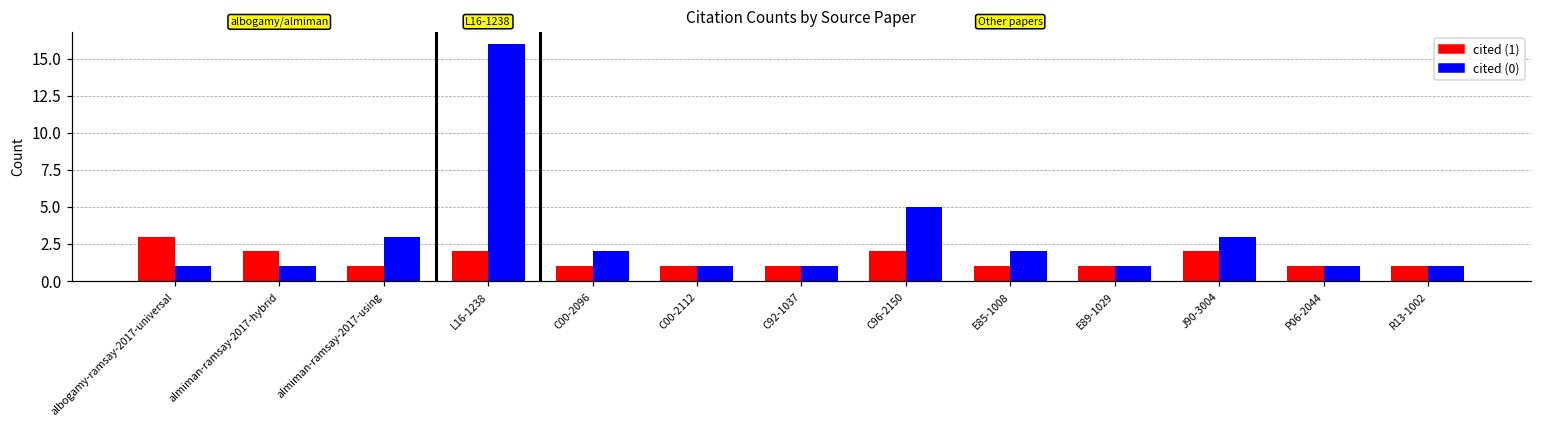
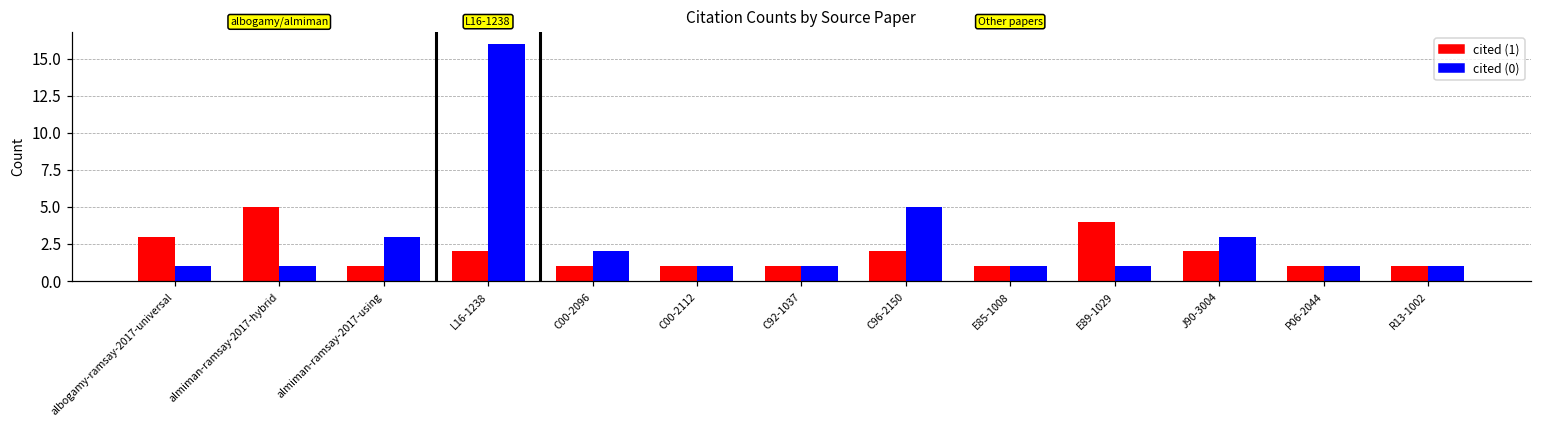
cited (1), almiman-ramsay-2017-hybrid: 2 -> 5
cited (0), E85-1008: 2 -> 1
cited (1), E89-1029: 1 -> 4
